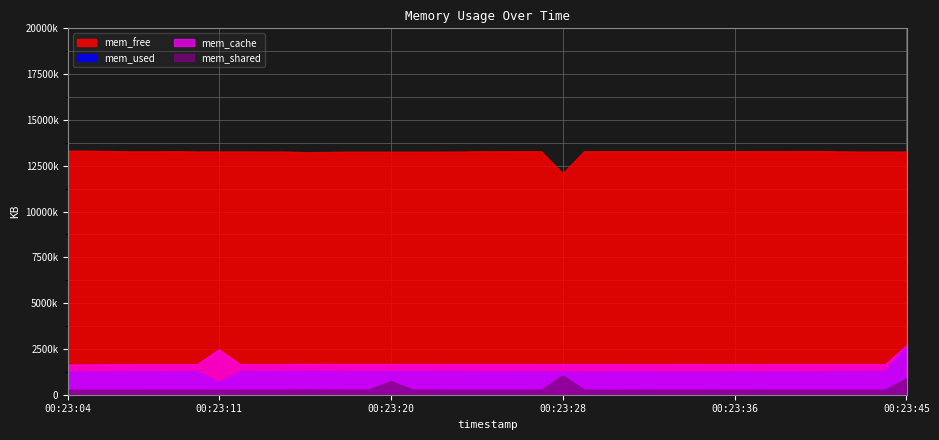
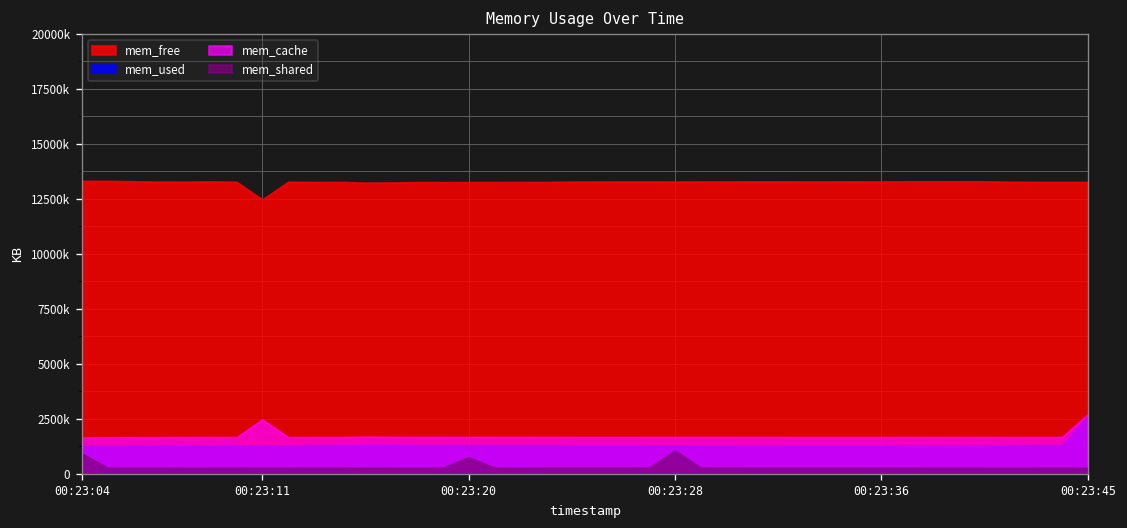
mem_shared, 00:23:04: 300000 -> 900000
mem_free, 00:23:11: 13300000 -> 12500000
mem_used, 00:23:11: 700000 -> 1300000
mem_free, 00:23:28: 12100000 -> 13300000
mem_shared, 00:23:45: 900000 -> 300000
